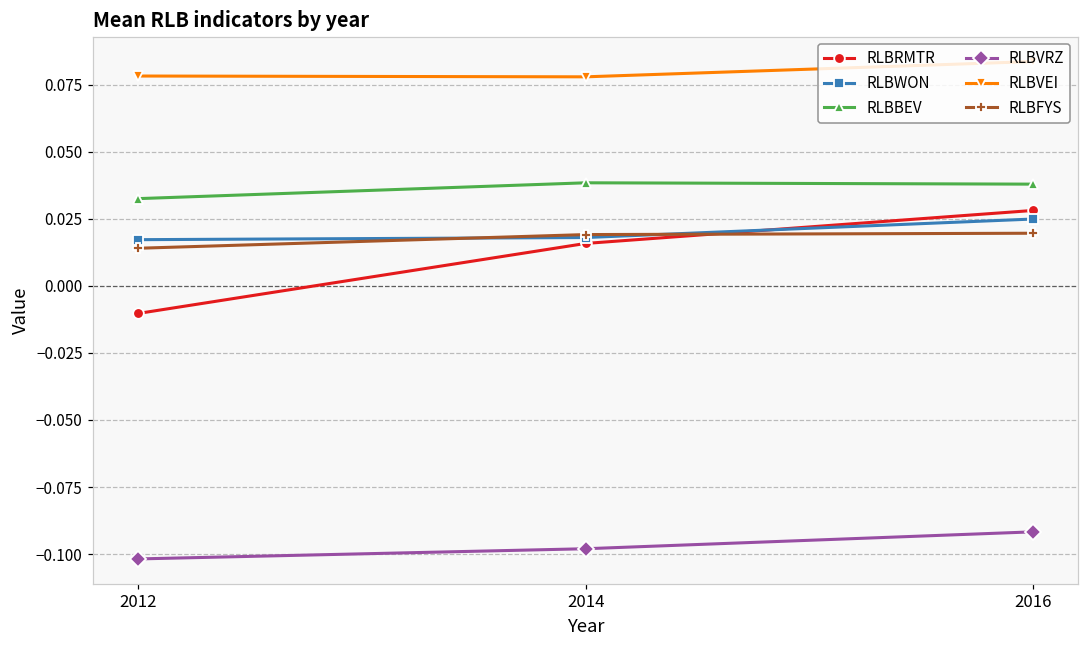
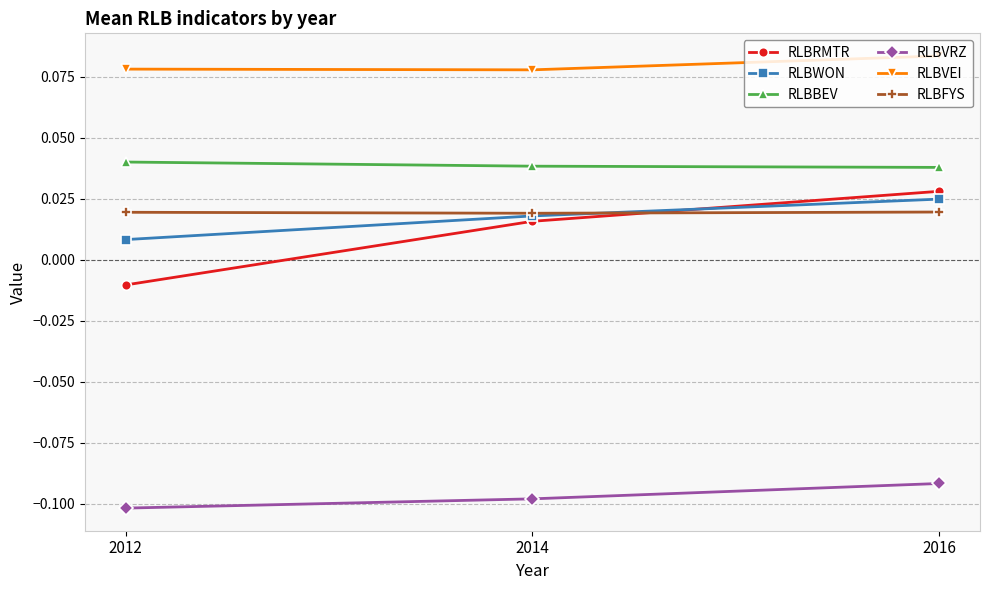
RLBWON, 2012: 0.017 -> 0.008
RLBBEV, 2012: 0.033 -> 0.040
RLBFYS, 2012: 0.014 -> 0.020
